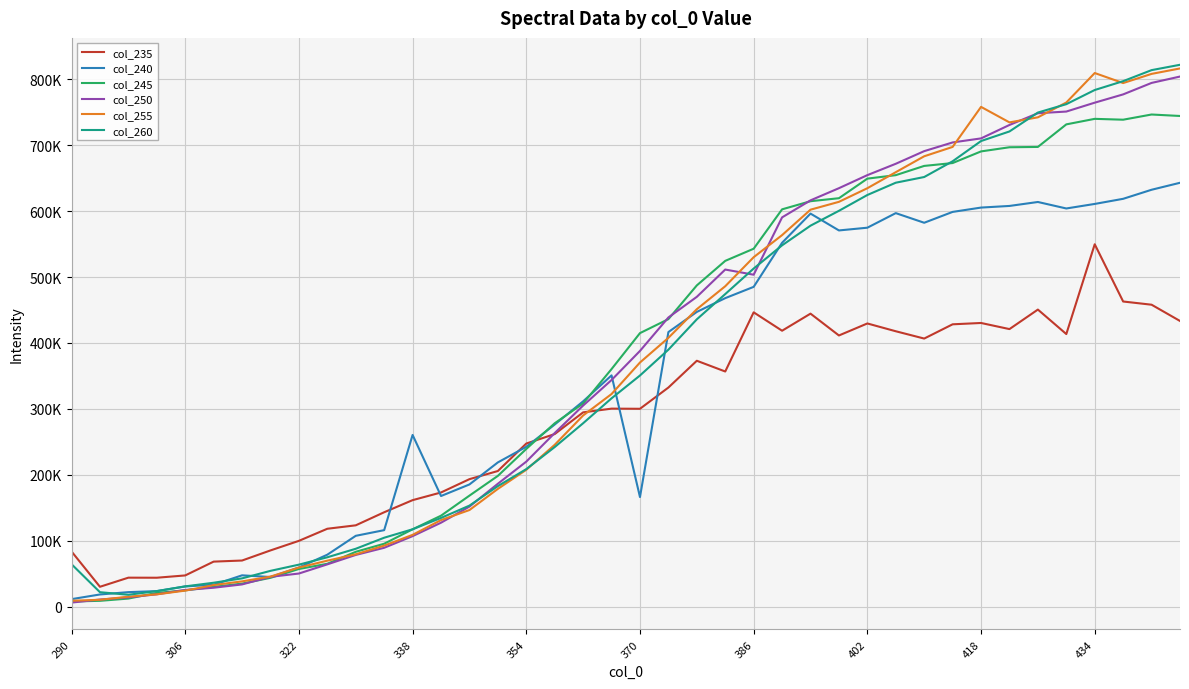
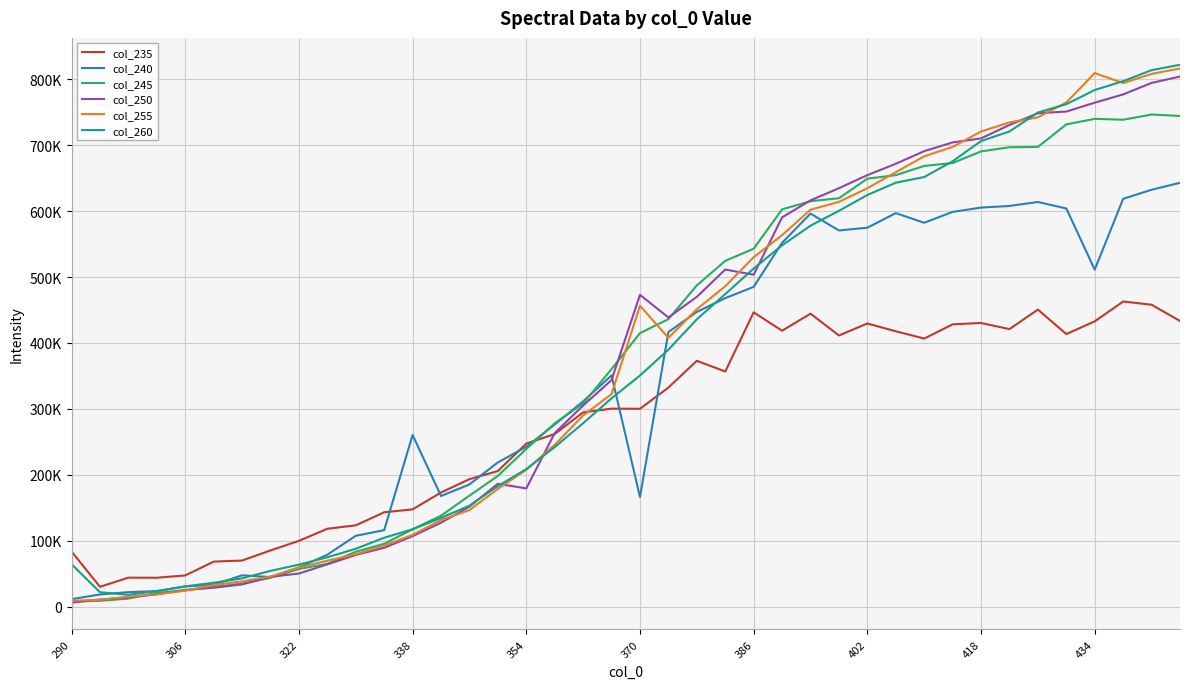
col_235, 338: 160000 -> 150000
col_250, 354: 220000 -> 180000
col_250, 370: 390000 -> 470000
col_255, 370: 370000 -> 460000
col_255, 418: 760000 -> 720000
col_235, 434: 550000 -> 430000
col_240, 434: 610000 -> 510000
